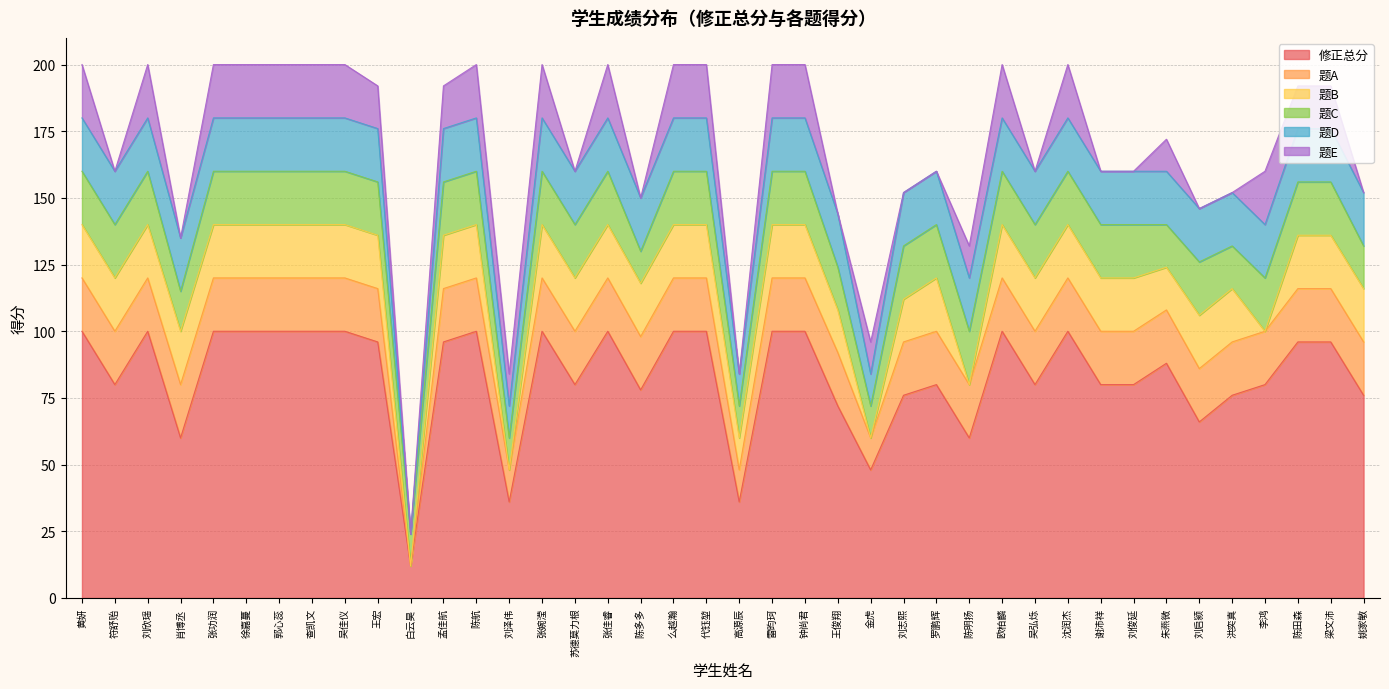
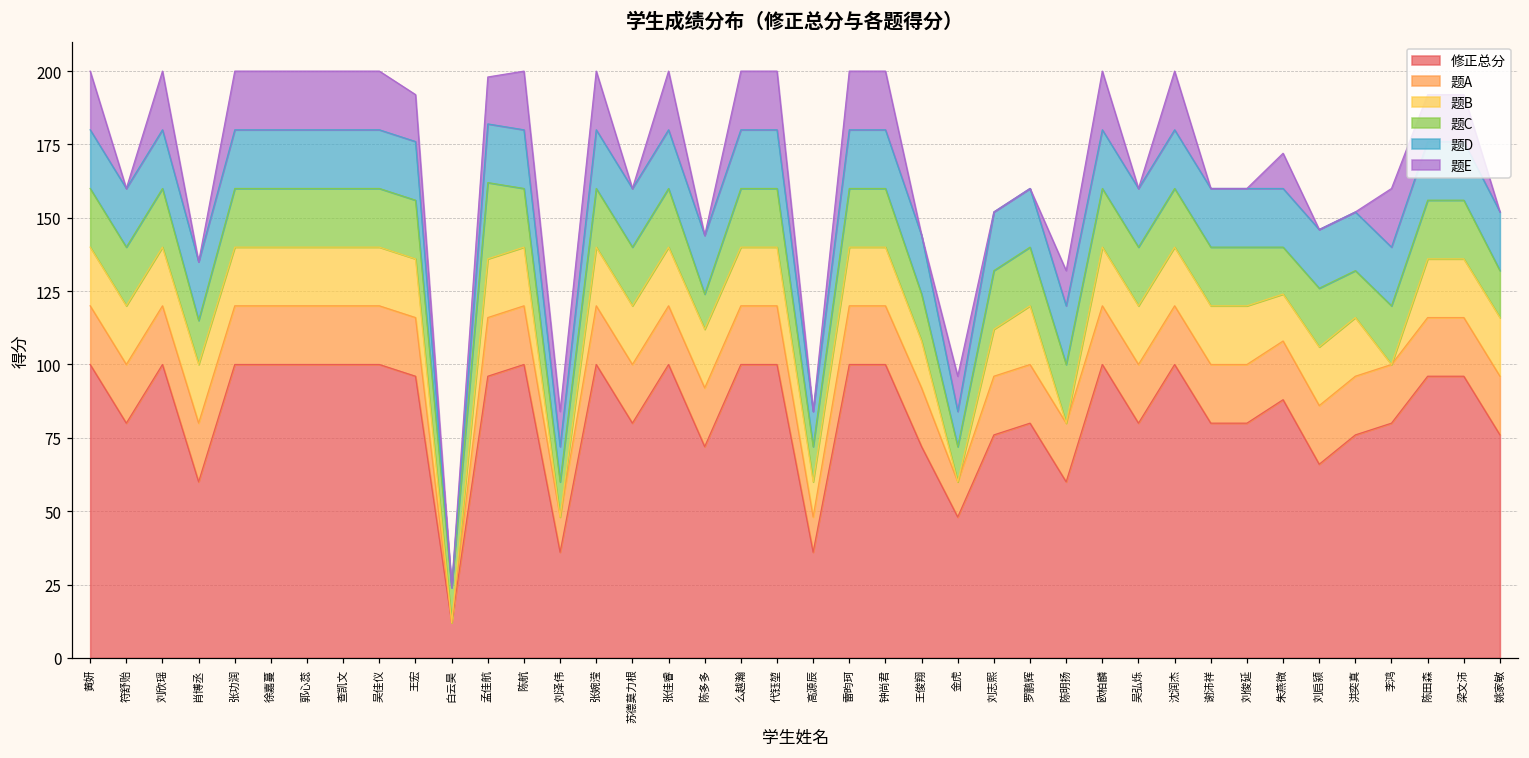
题C, 孟佳航: 20 -> 26
修正总分, 陈多多: 78 -> 72
